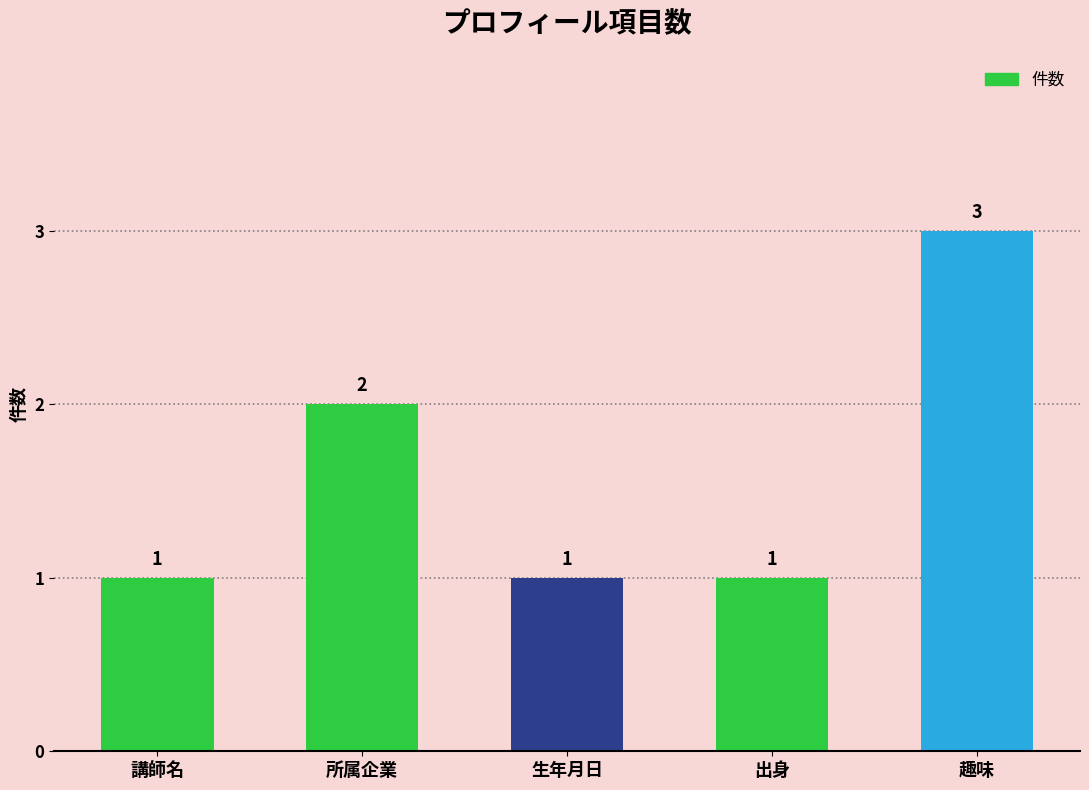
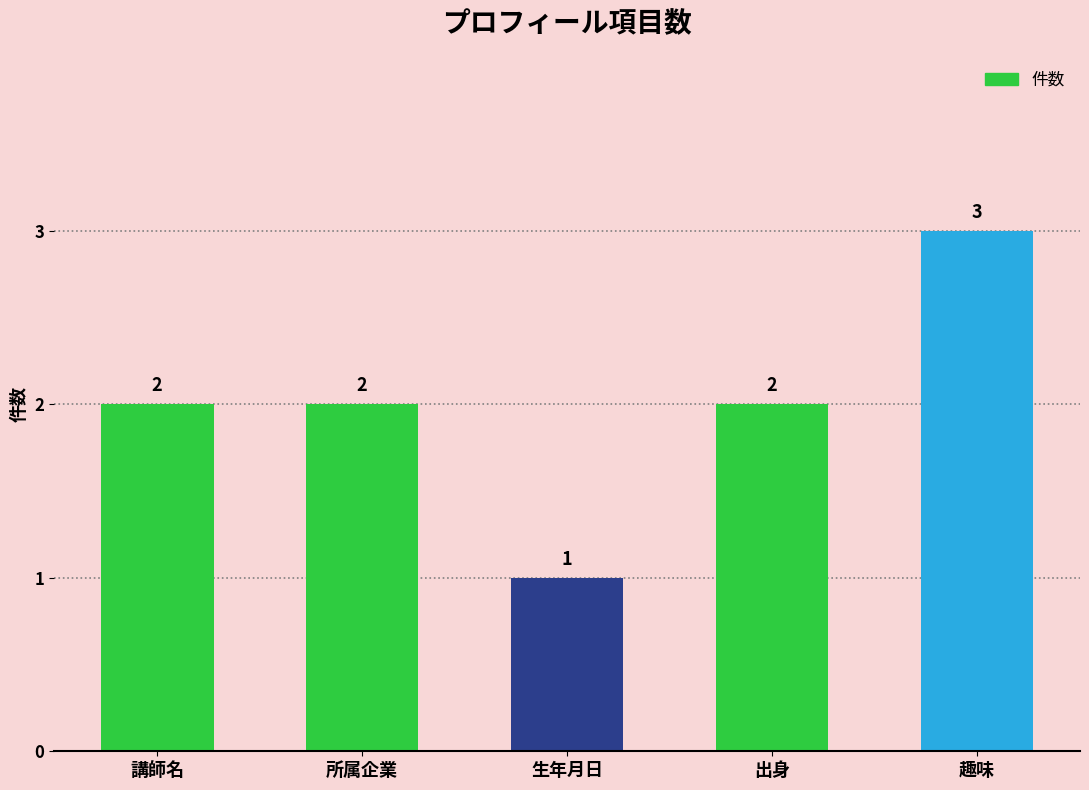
講師名: 1 -> 2
出身: 1 -> 2
